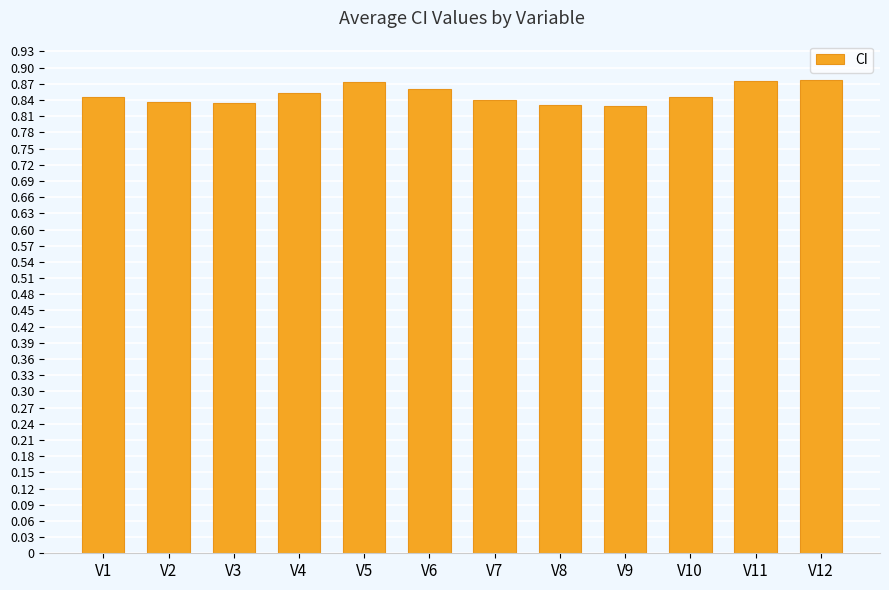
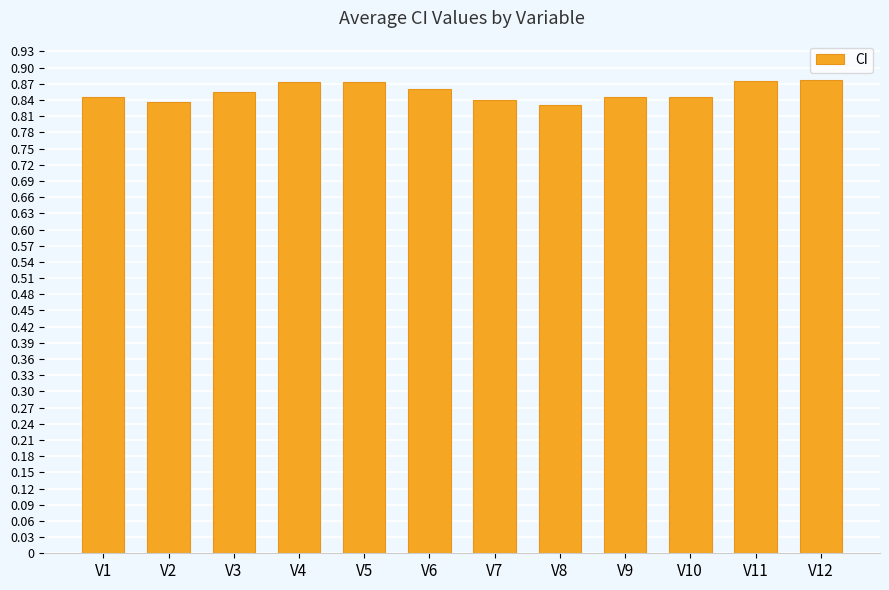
V3: 0.83 -> 0.85
V4: 0.85 -> 0.87
V9: 0.83 -> 0.84
